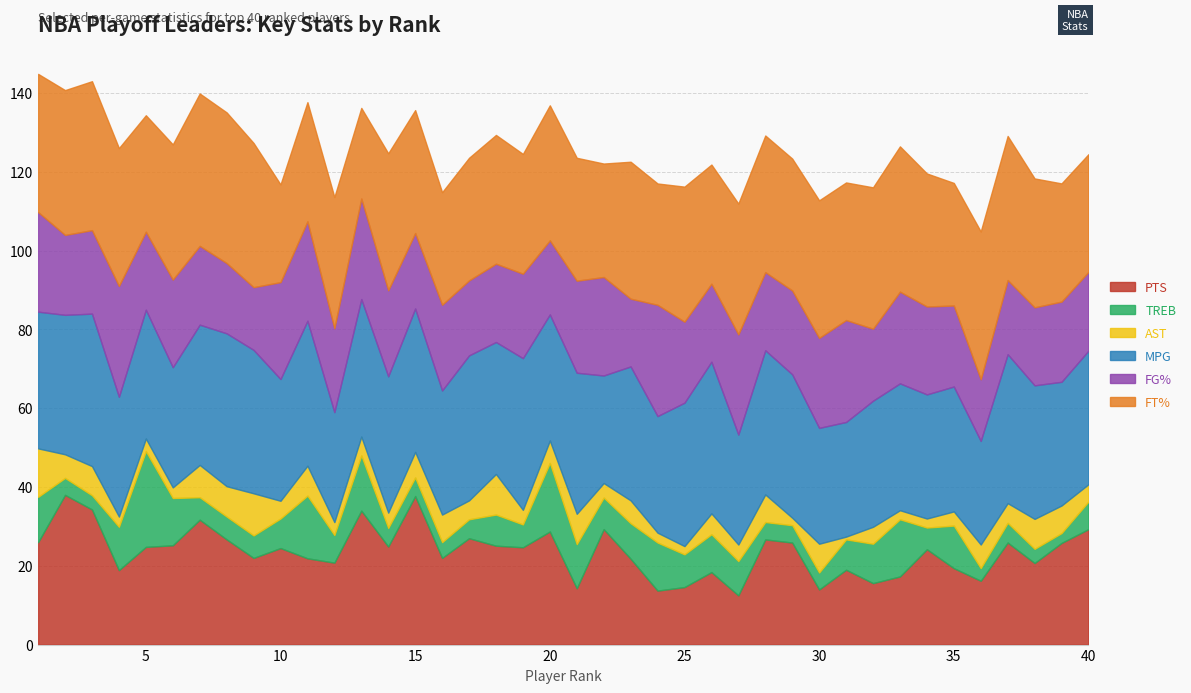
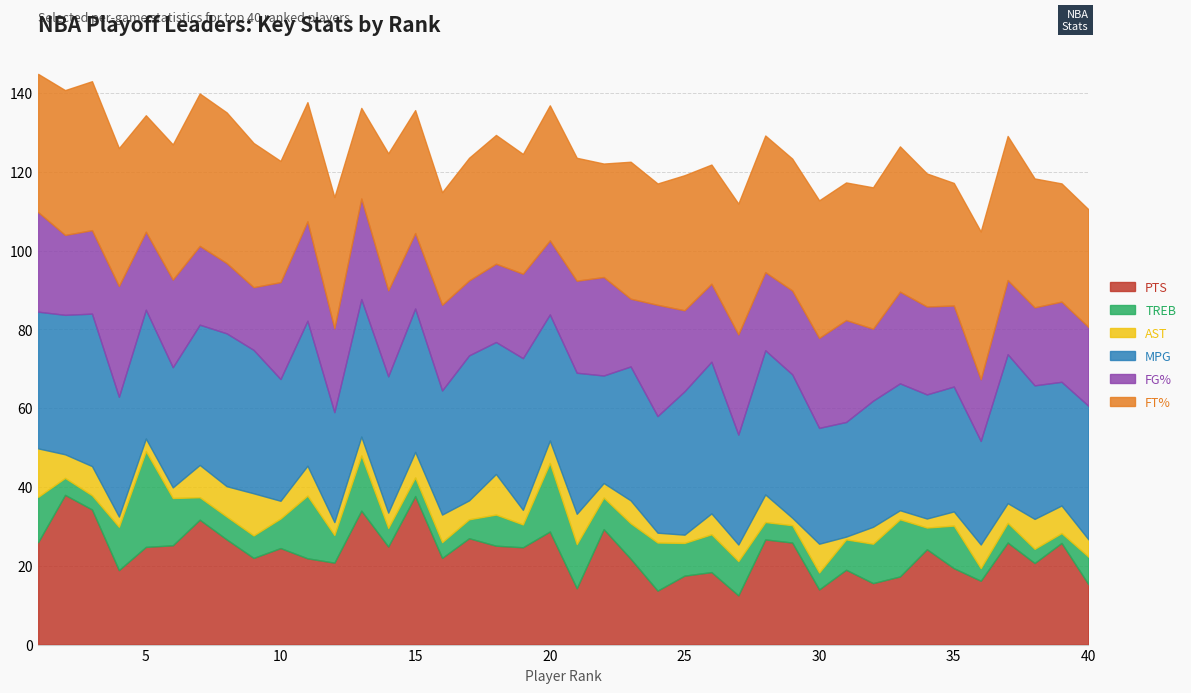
FT%, 10: 25 -> 31
PTS, 25: 15 -> 18
PTS, 40: 29 -> 15
